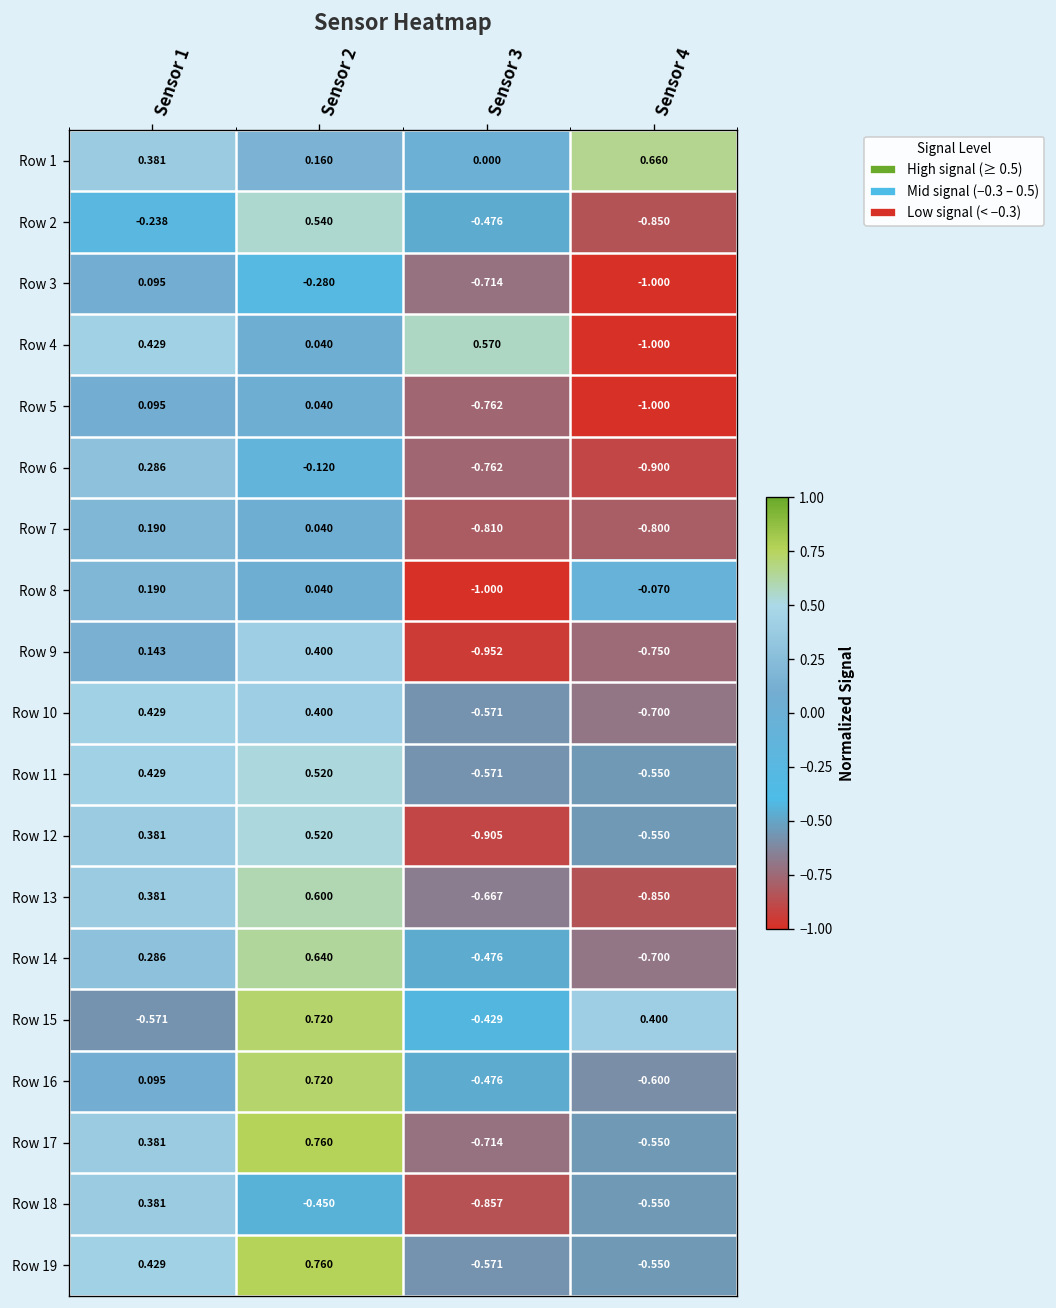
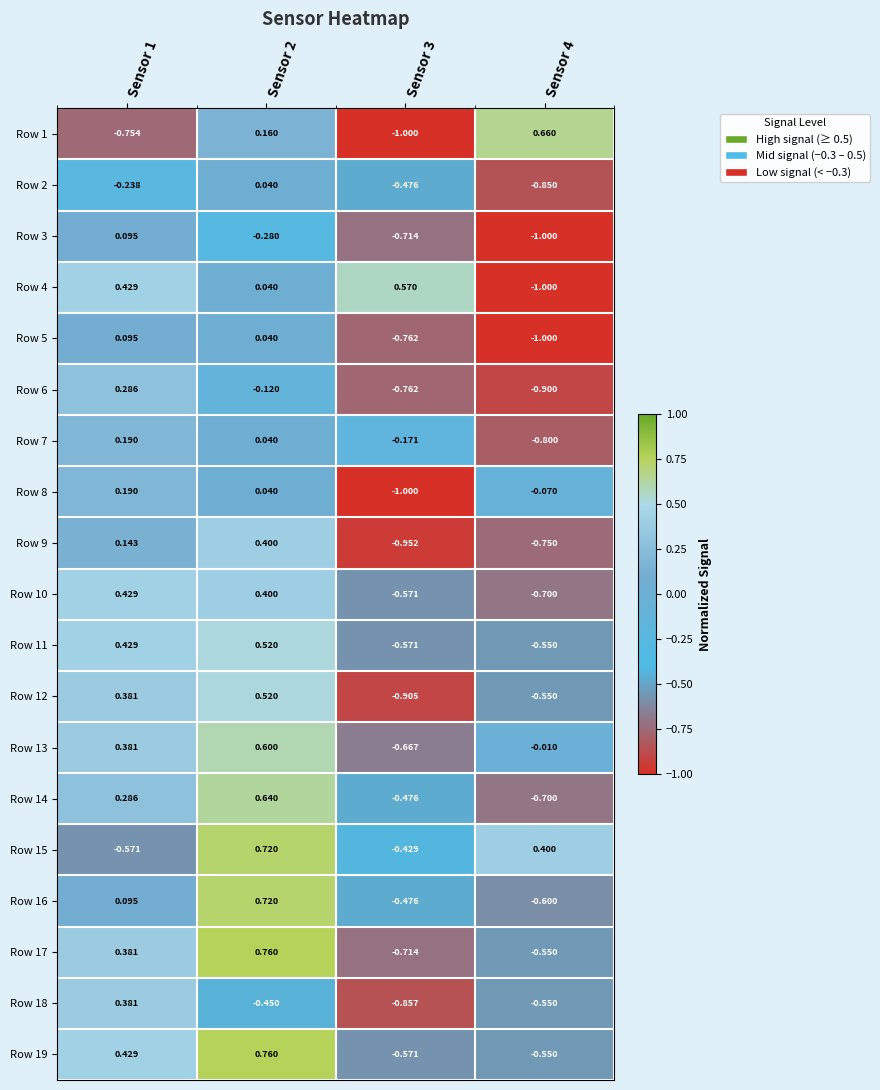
Row 1, Sensor 1: 0.381 -> -0.754
Row 1, Sensor 3: 0.000 -> -1.000
Row 2, Sensor 2: 0.540 -> 0.040
Row 7, Sensor 3: -0.810 -> -0.171
Row 13, Sensor 4: -0.850 -> -0.010
